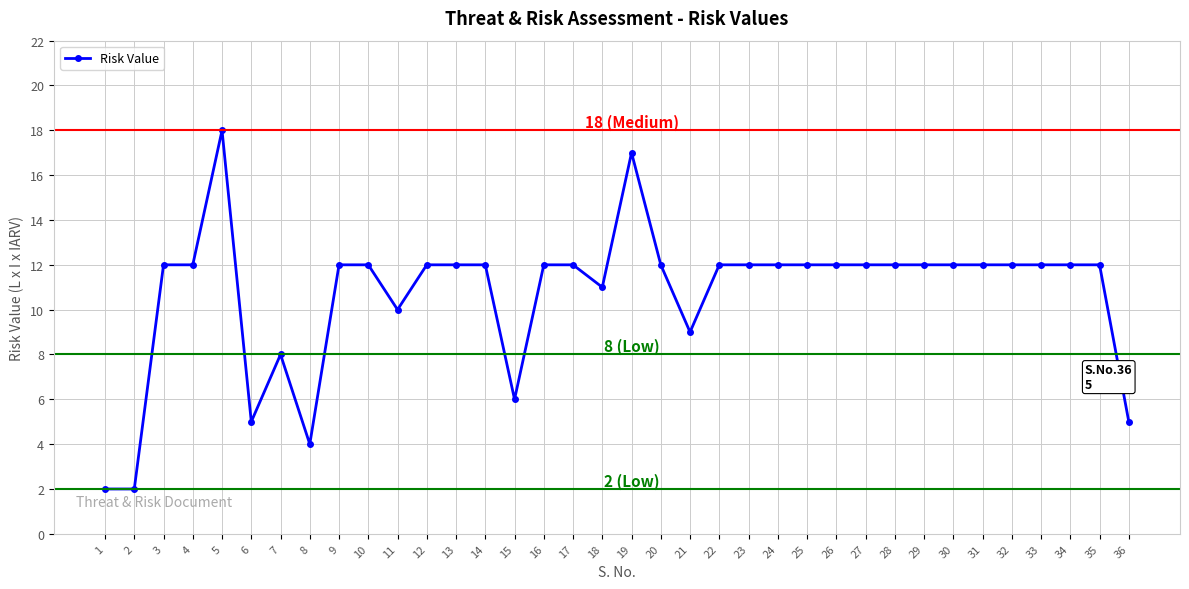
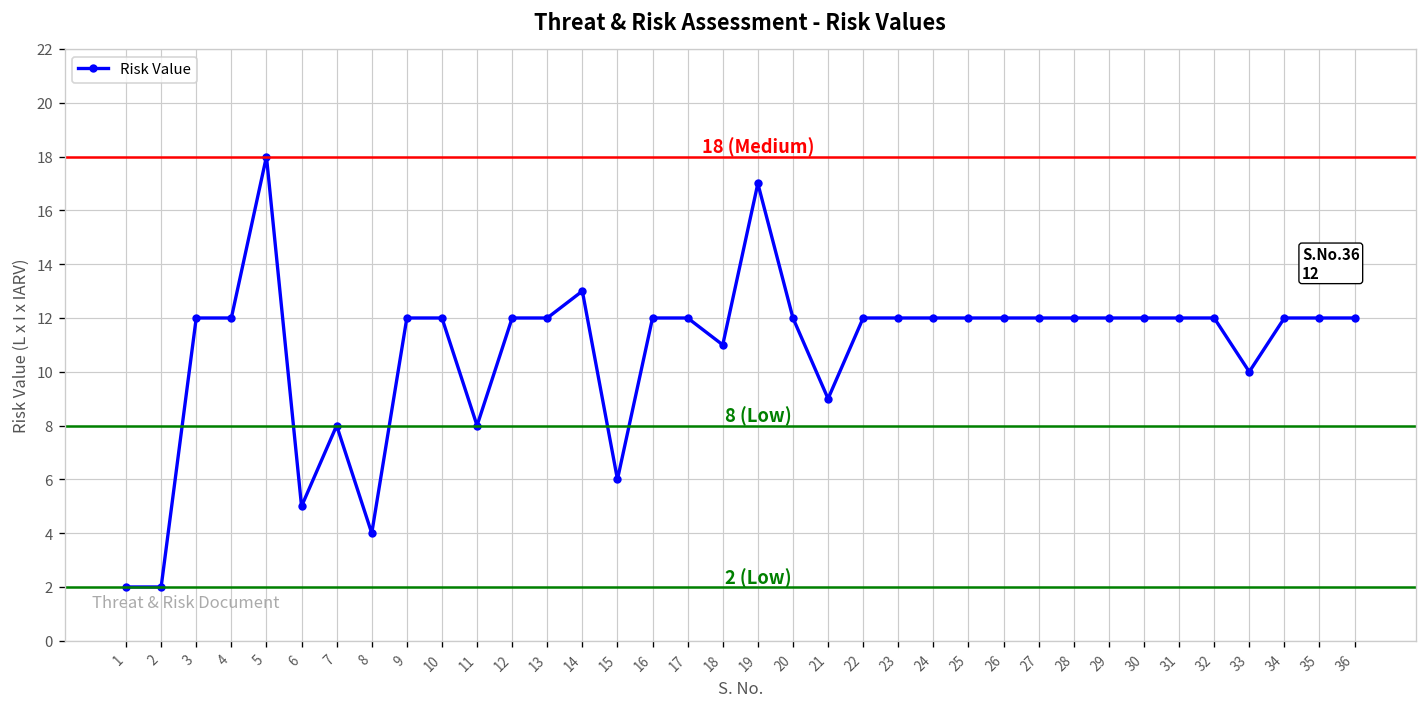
11: 10 -> 8
14: 12 -> 13
33: 12 -> 10
36: 5 -> 12
